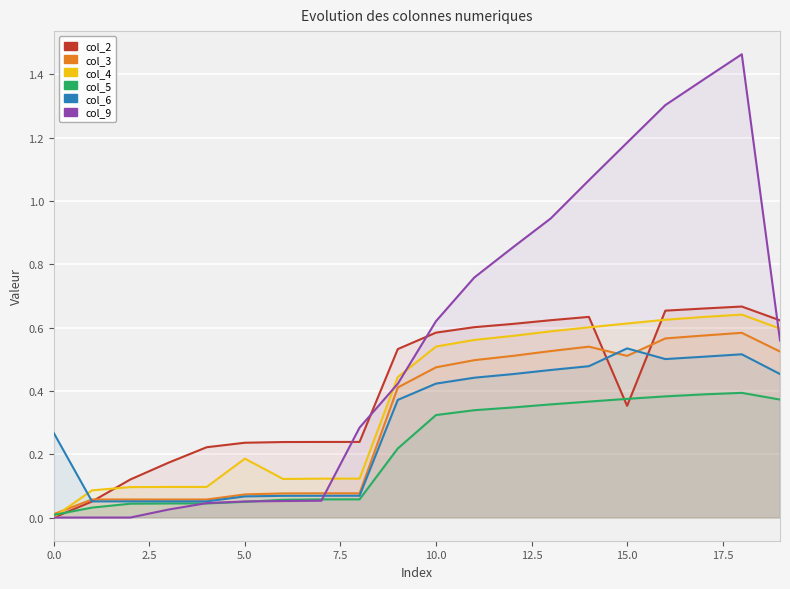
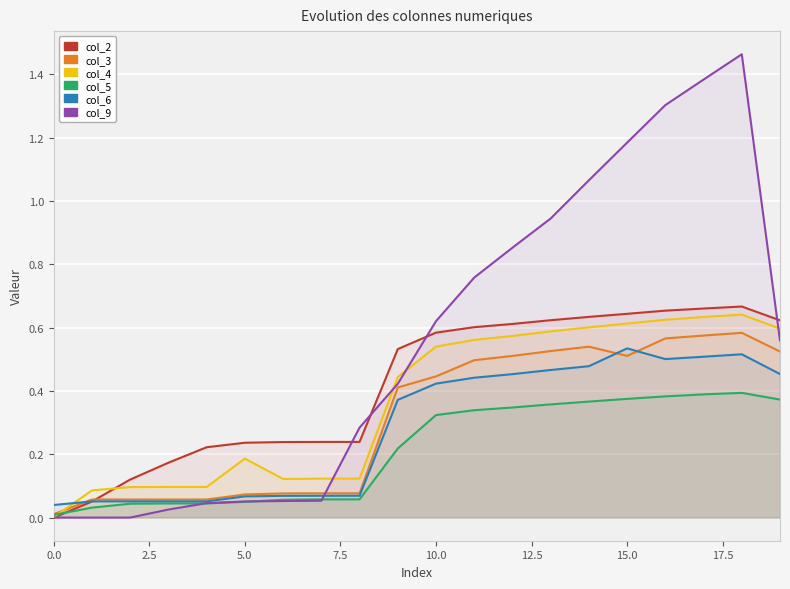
col_6, 0.0: 0.27 -> 0.04
col_3, 10.0: 0.47 -> 0.45
col_2, 15.0: 0.35 -> 0.64
